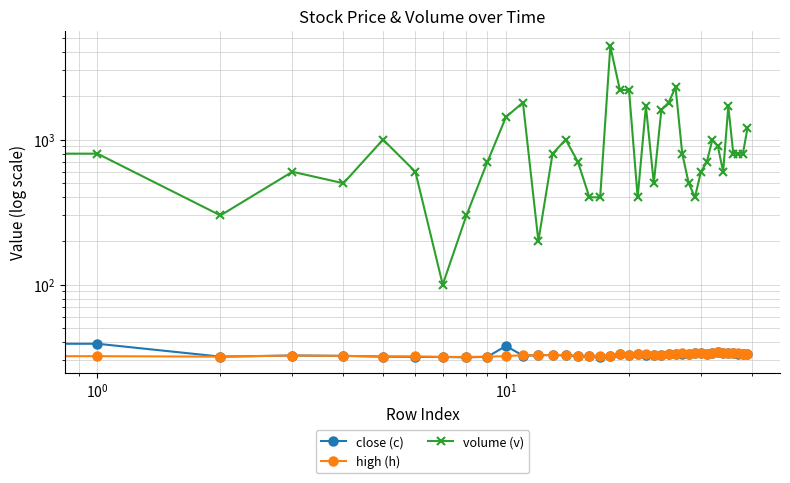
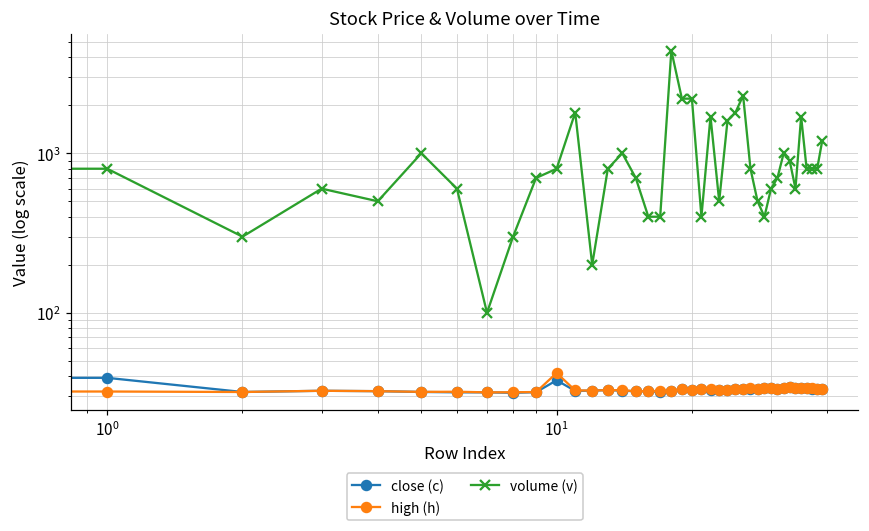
high (h), 10^1: 32 -> 42
volume (v), 10^1: 1400 -> 800
